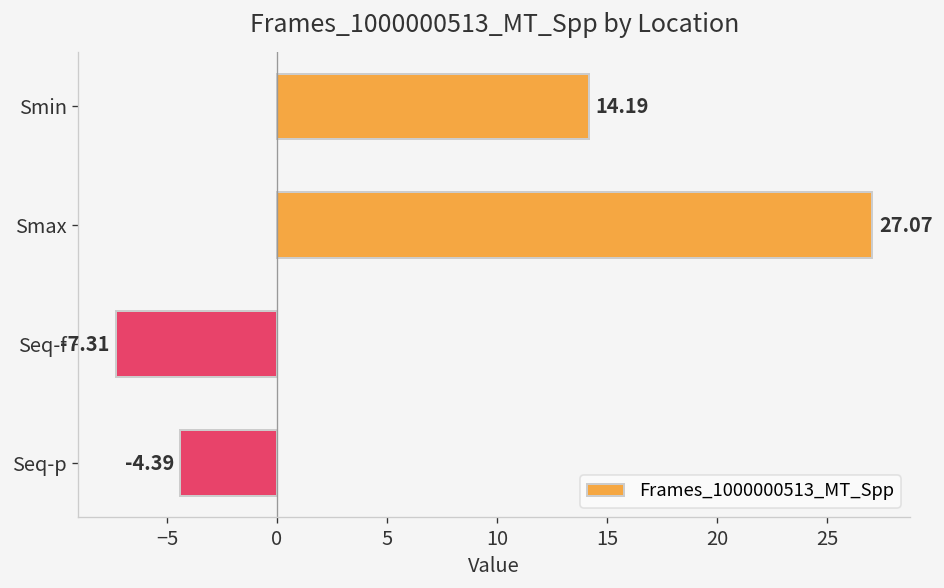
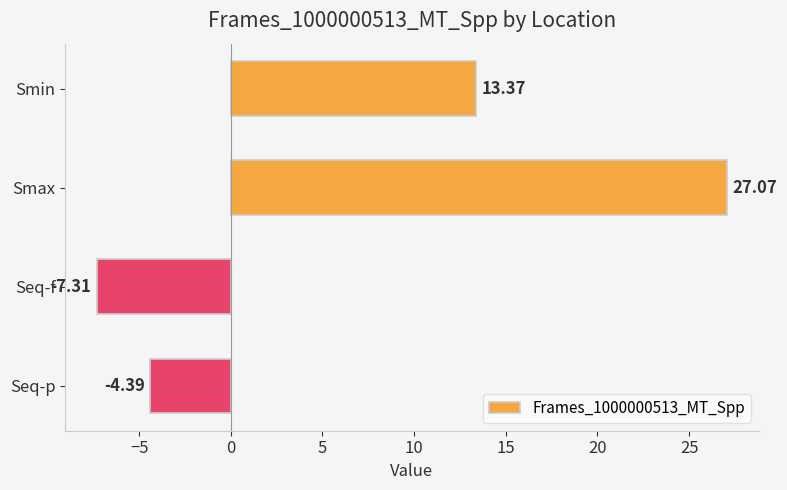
Smin: 14.19 -> 13.37
